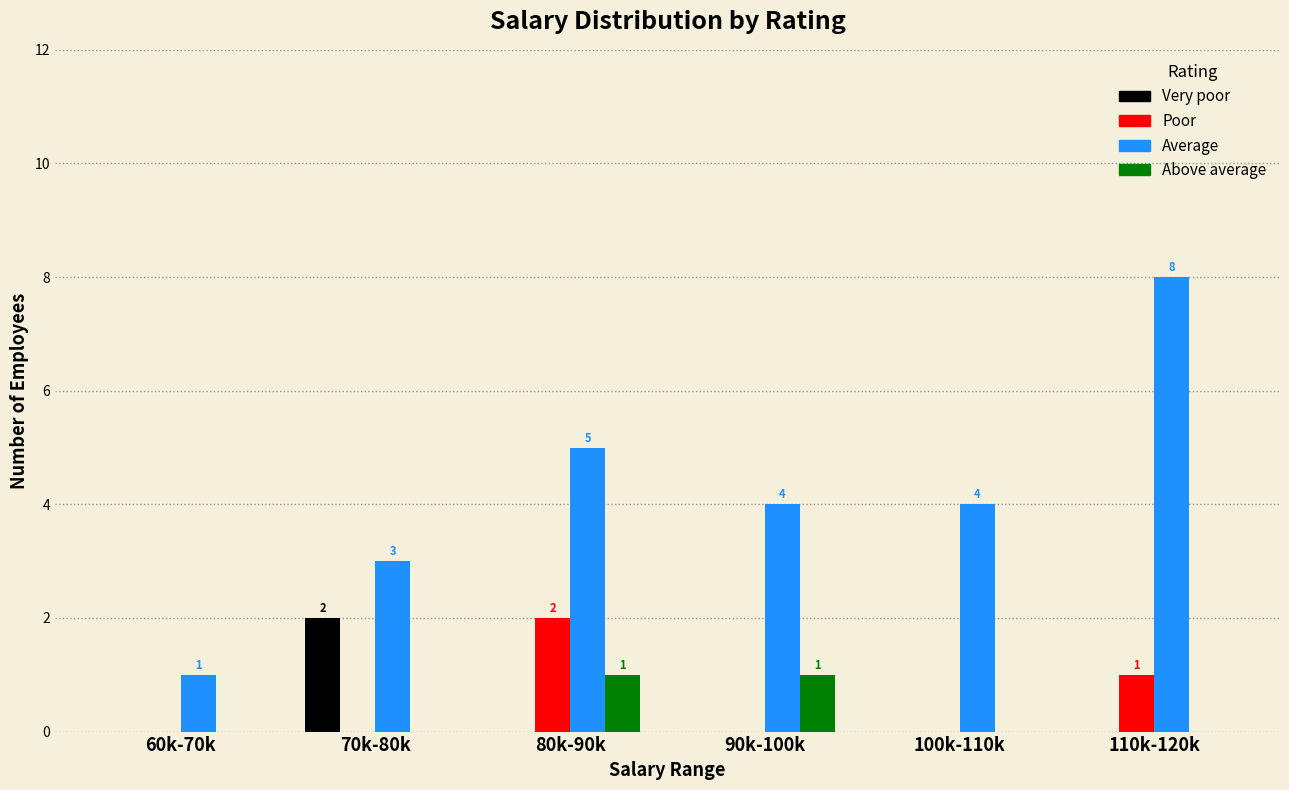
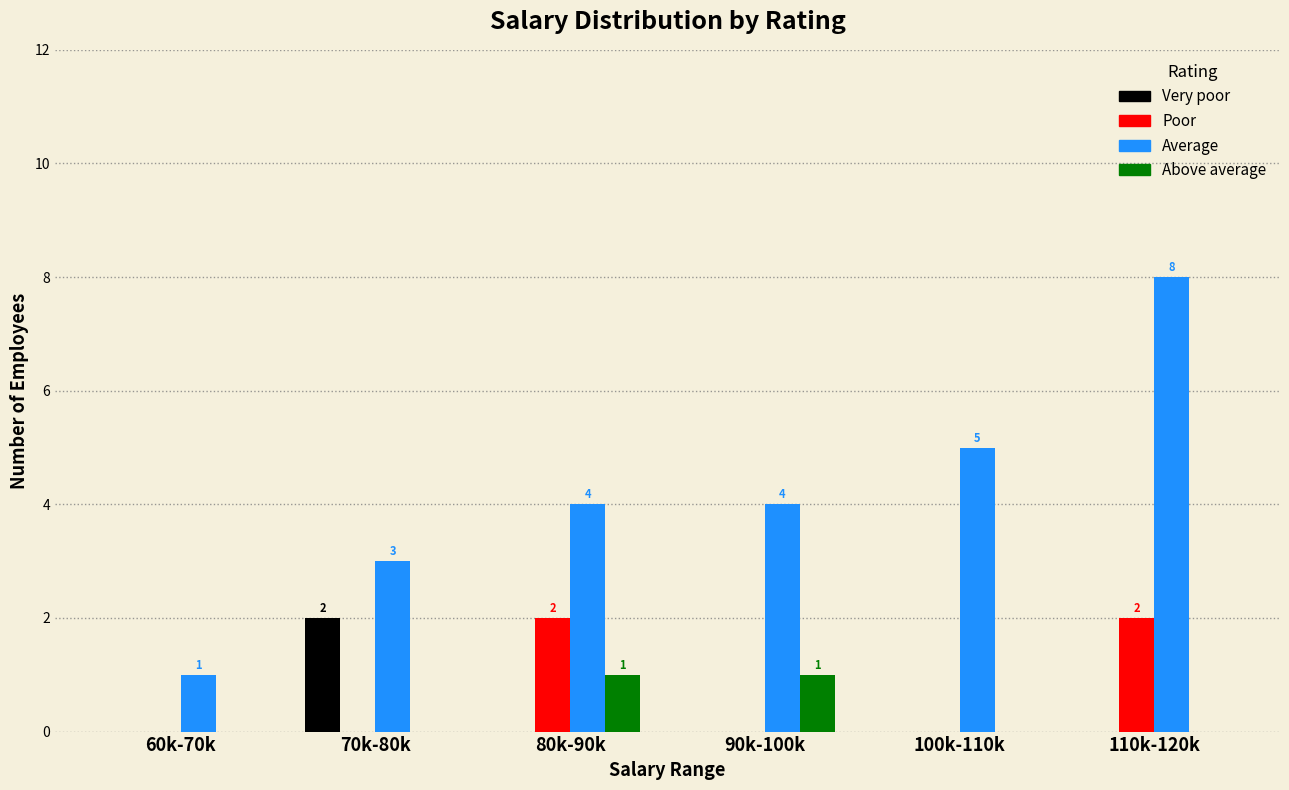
Average, 80k-90k: 5 -> 4
Average, 100k-110k: 4 -> 5
Poor, 110k-120k: 1 -> 2
